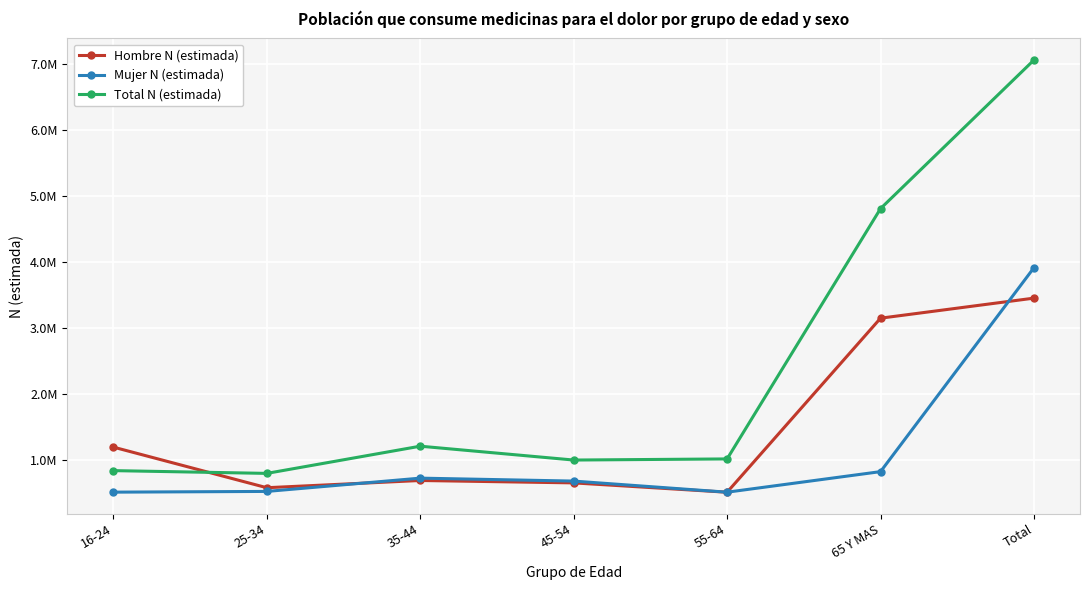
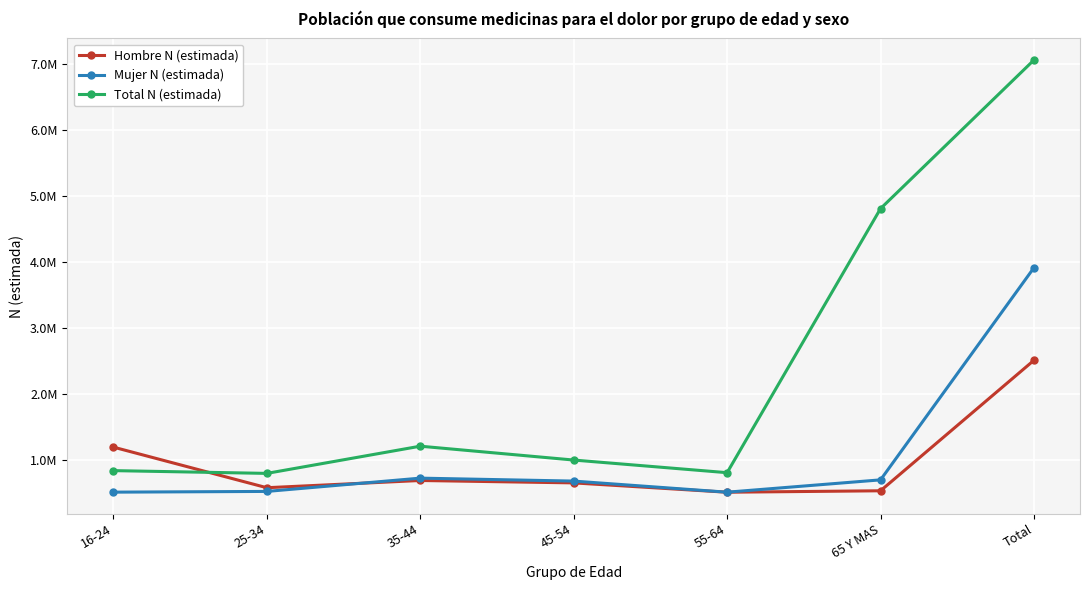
Total N (estimada), 55-64: 1000000 -> 800000
Hombre N (estimada), 65 Y MAS: 3100000 -> 500000
Mujer N (estimada), 65 Y MAS: 800000 -> 700000
Hombre N (estimada), Total: 3400000 -> 2500000
